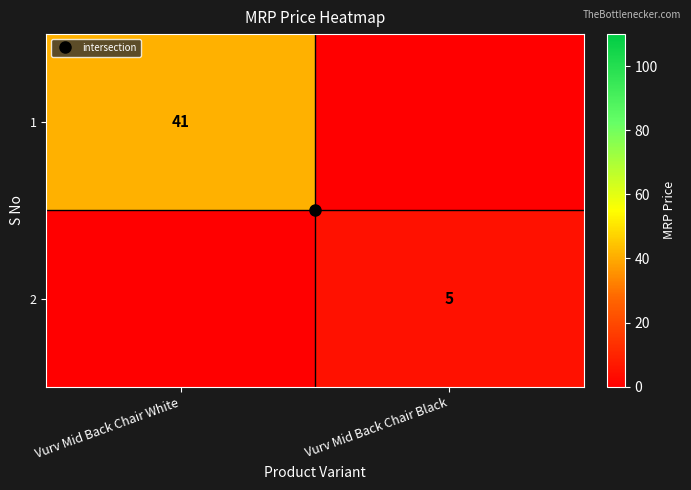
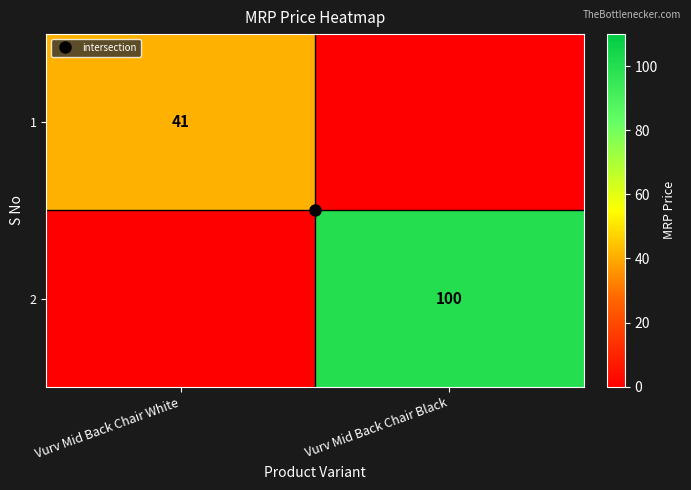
2, Vurv Mid Back Chair Black: 5 -> 100
